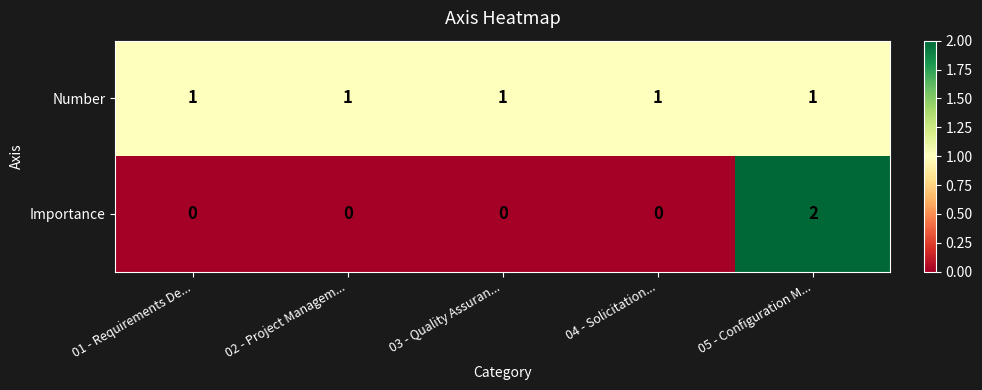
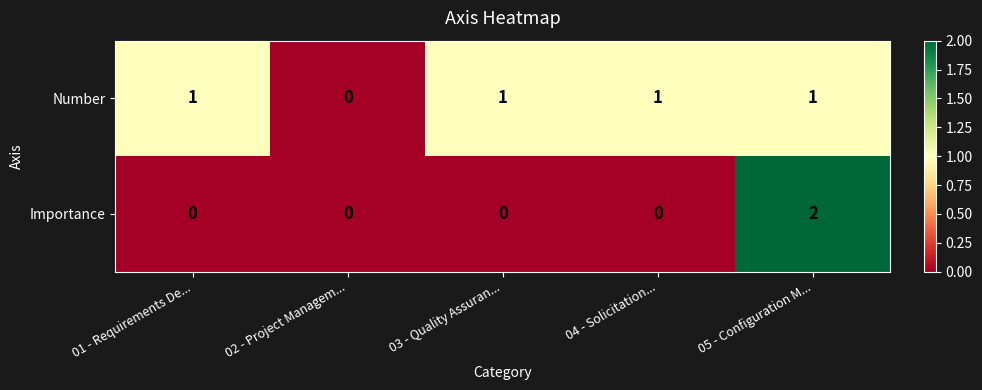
Number, 02 - Project Managem...: 1 -> 0
